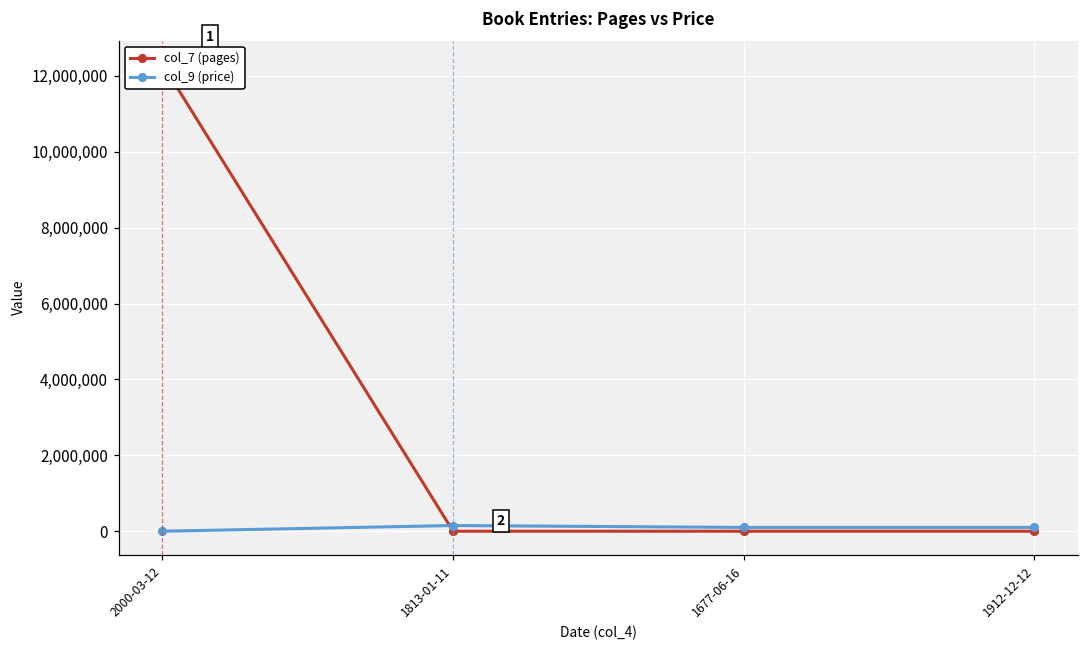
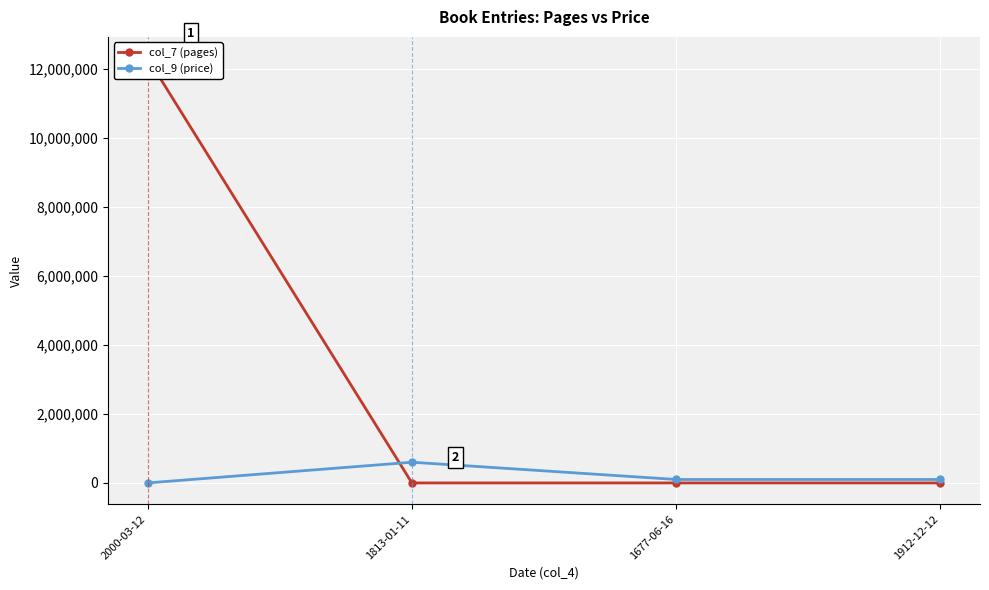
col_9 (price), 1813-01-11: 200,000 -> 600,000
